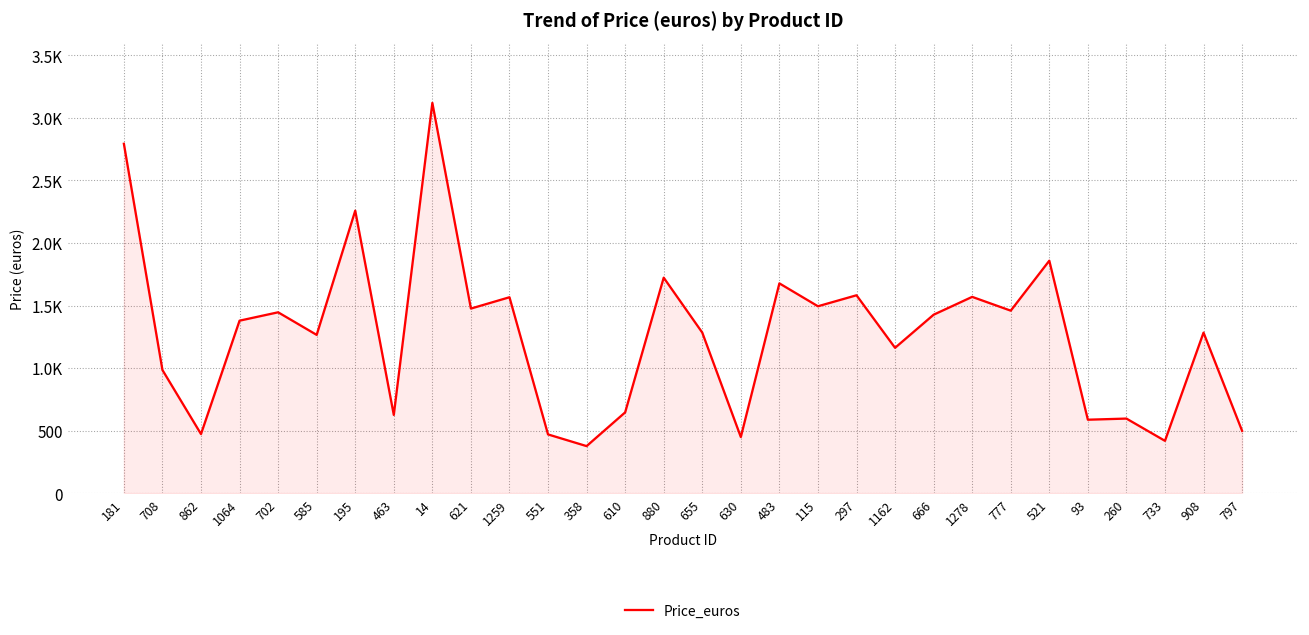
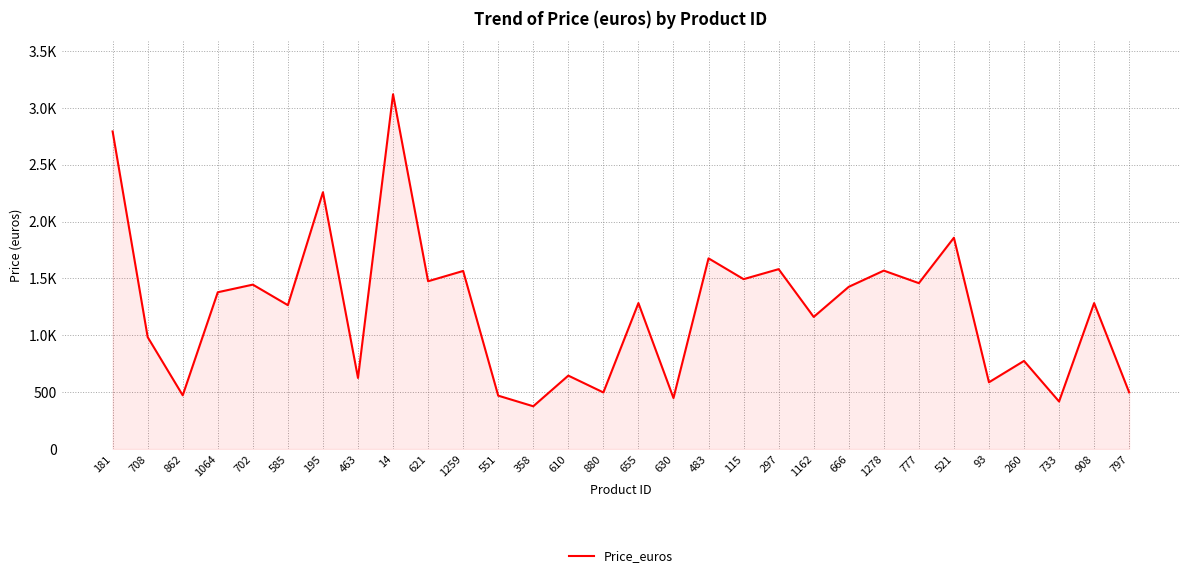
880: 1720 -> 500
260: 600 -> 770
